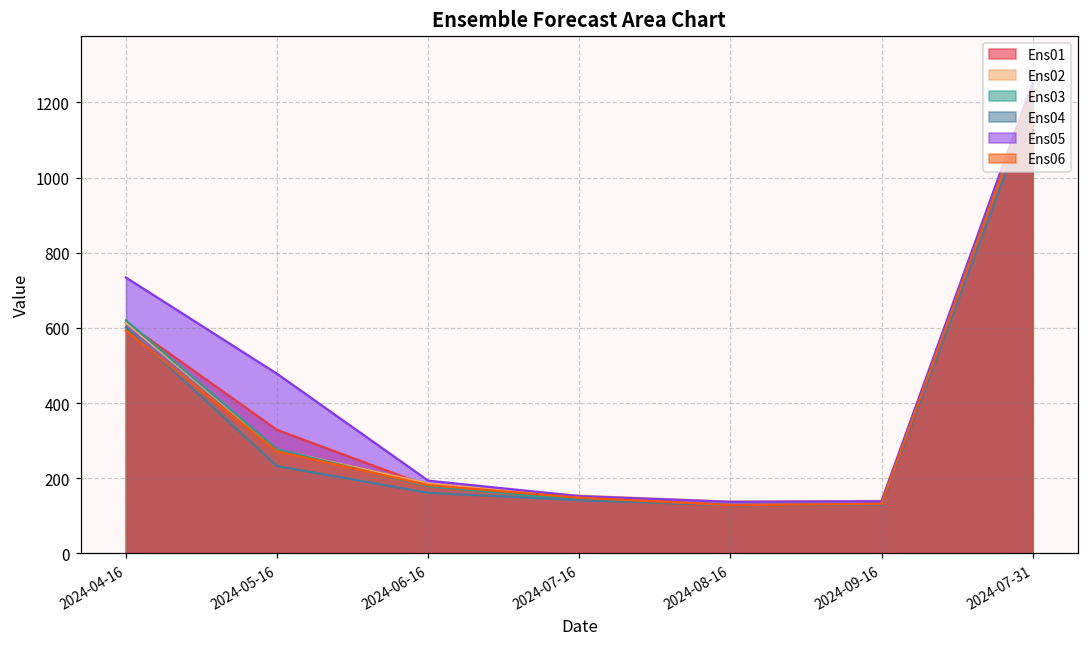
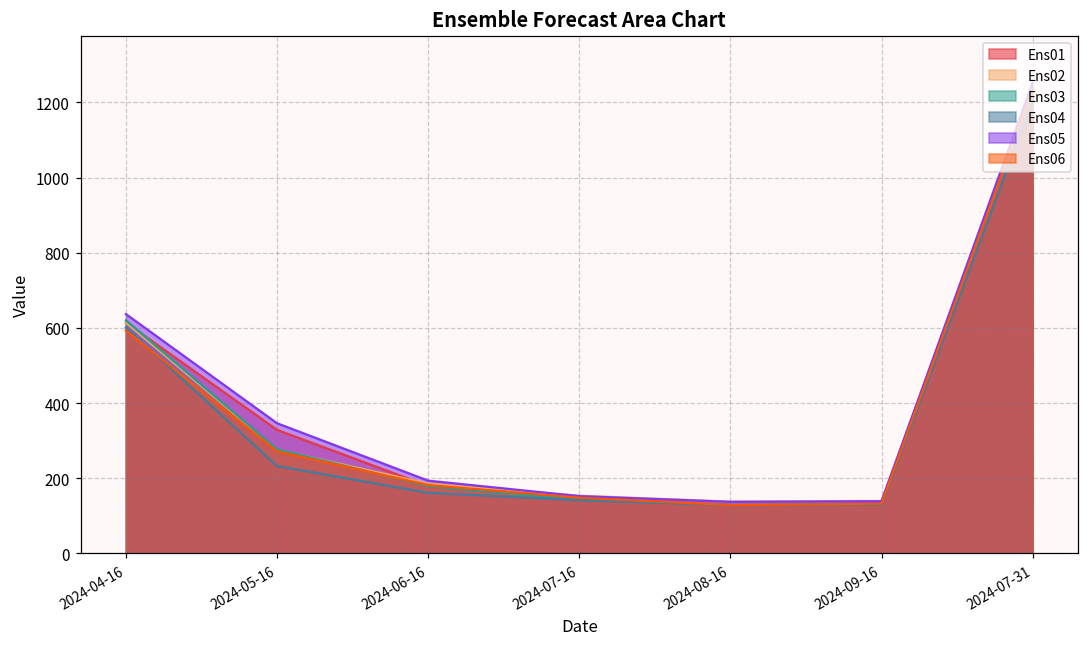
Ens05, 2024-04-16: 730 -> 640
Ens05, 2024-05-16: 480 -> 350
